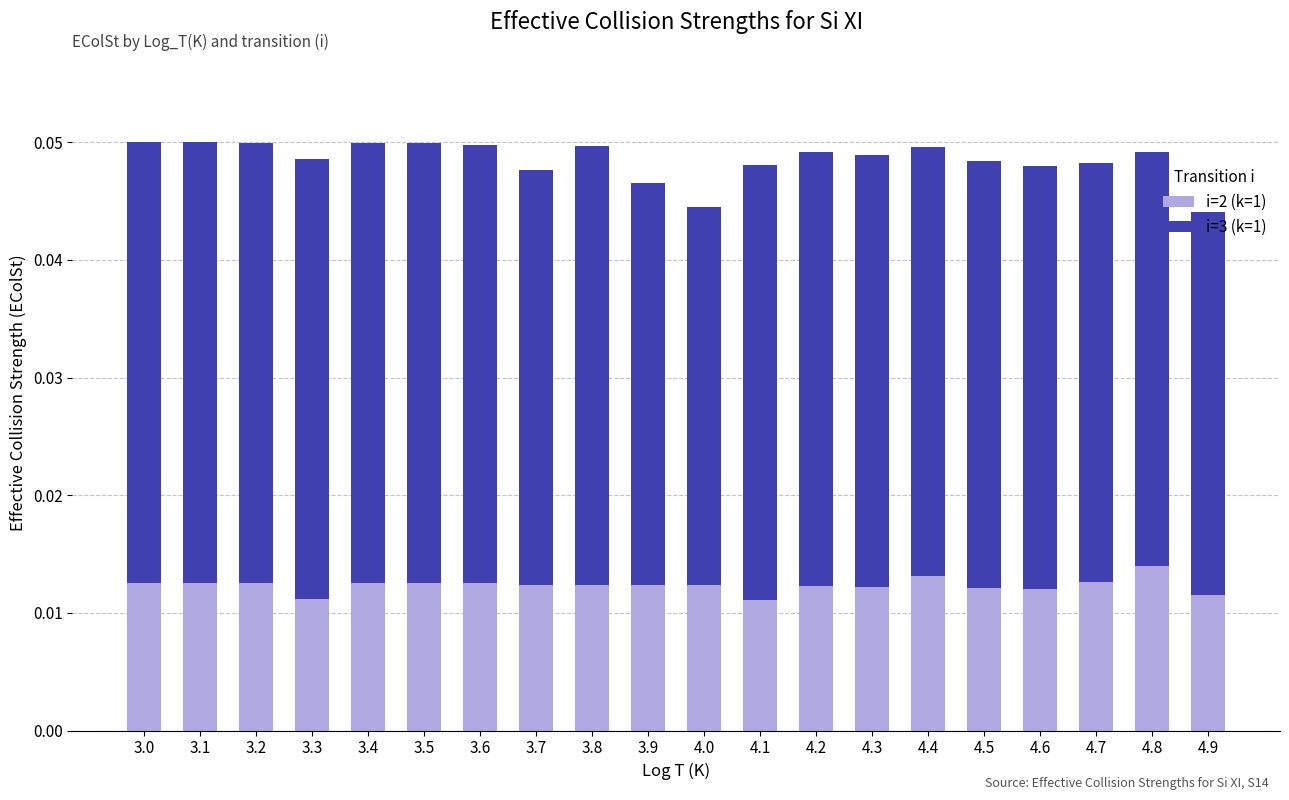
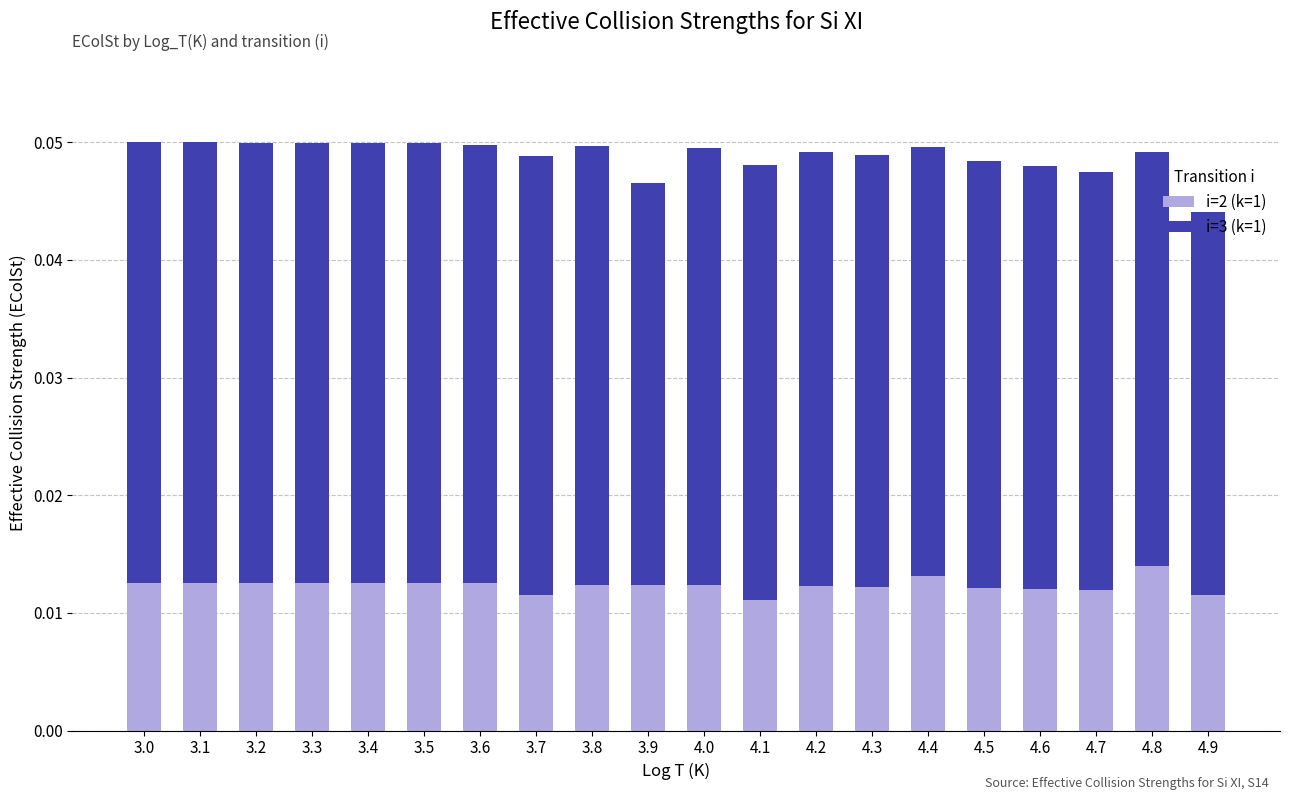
i=2 (k=1), 3.3: 0.0112 -> 0.0125
i=2 (k=1), 3.7: 0.0124 -> 0.0115
i=3 (k=1), 3.7: 0.0352 -> 0.0373
i=3 (k=1), 4.0: 0.0321 -> 0.0371
i=2 (k=1), 4.7: 0.0126 -> 0.0119
